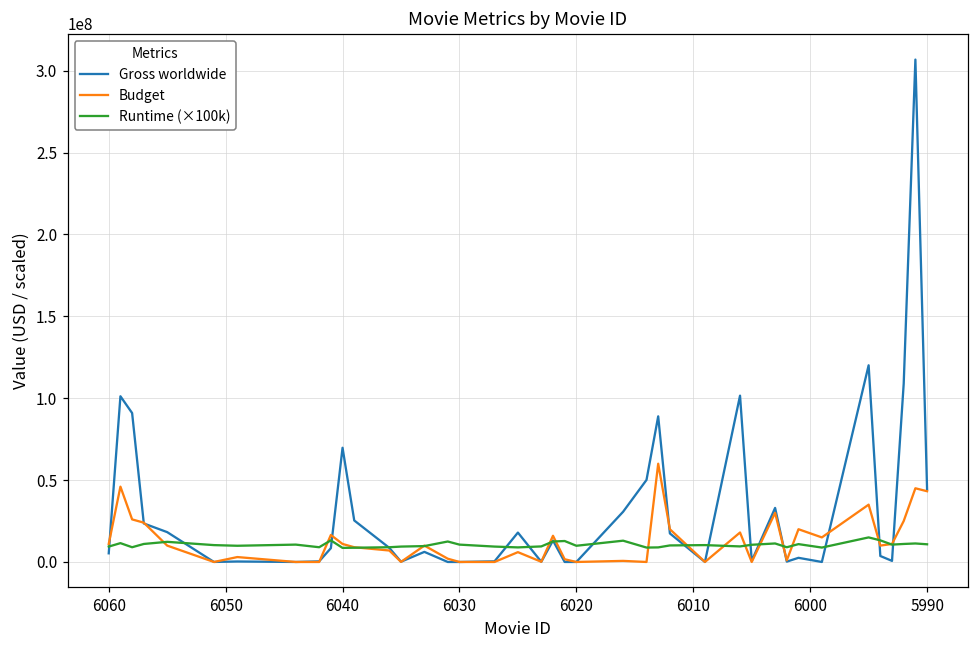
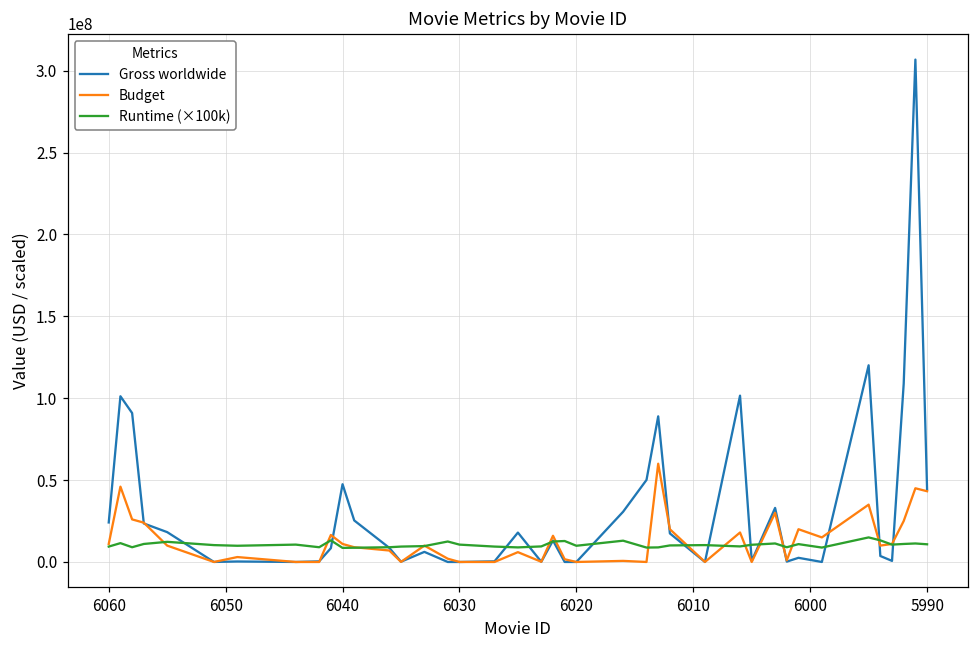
Gross worldwide, 6060: 5000000 -> 24000000
Gross worldwide, 6040: 70000000 -> 47000000
